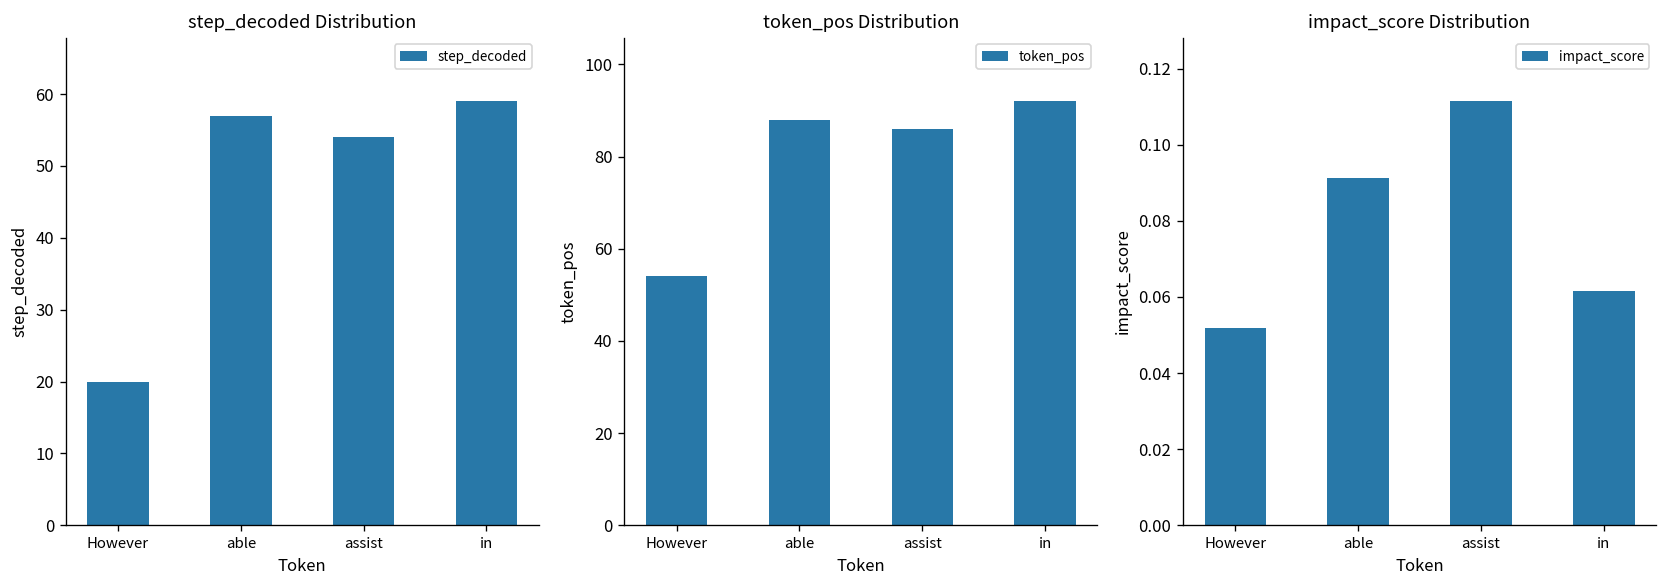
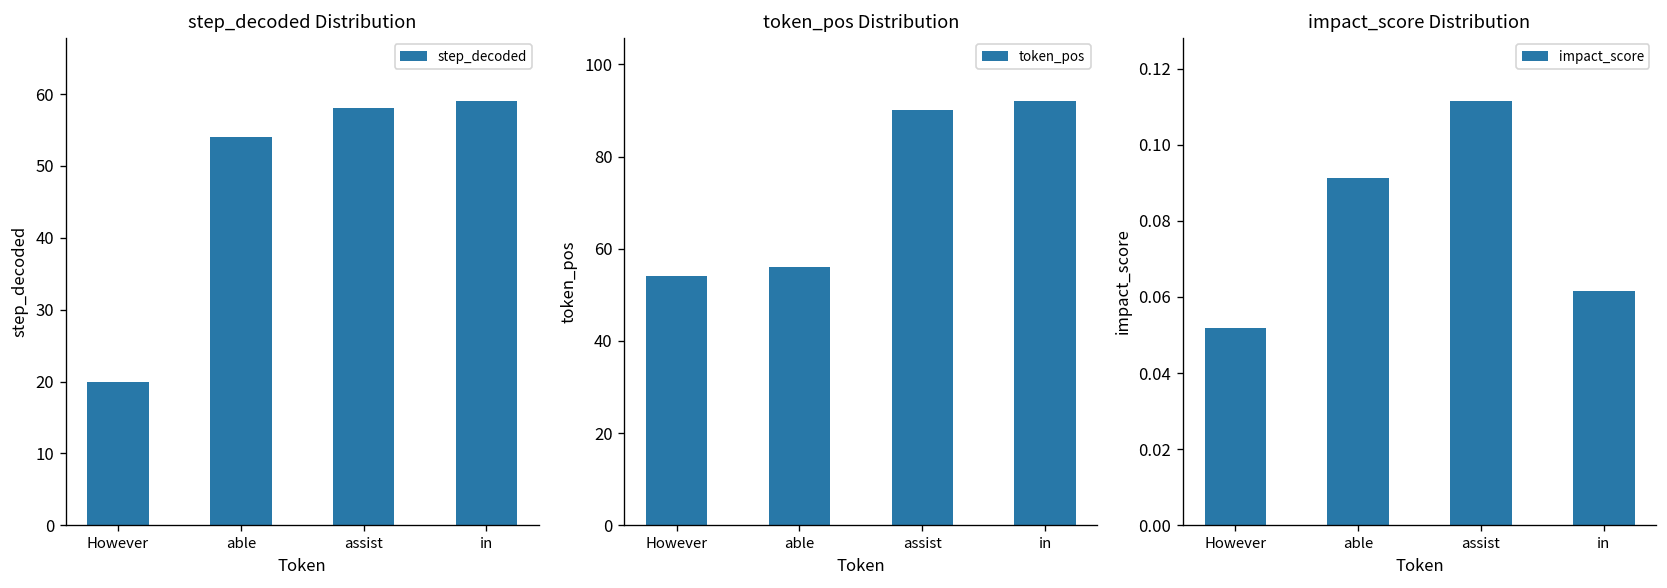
step_decoded Distribution, able: 57 -> 54
step_decoded Distribution, assist: 54 -> 58
token_pos Distribution, able: 88 -> 56
token_pos Distribution, assist: 86 -> 90
